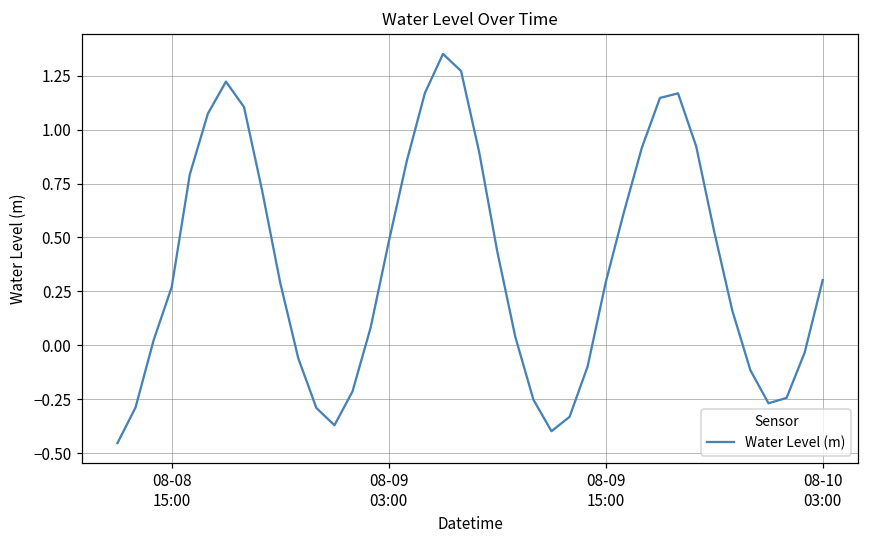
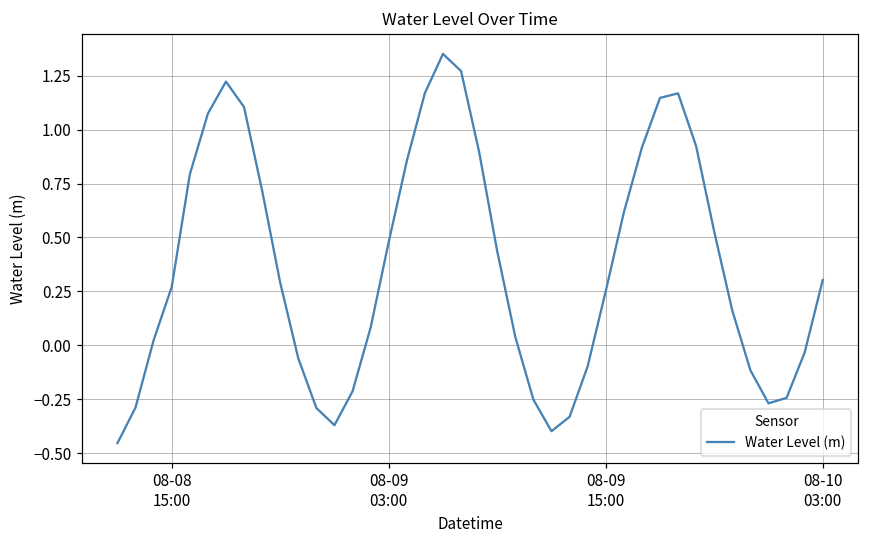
08-09 15:00: 0.29 -> 0.25
